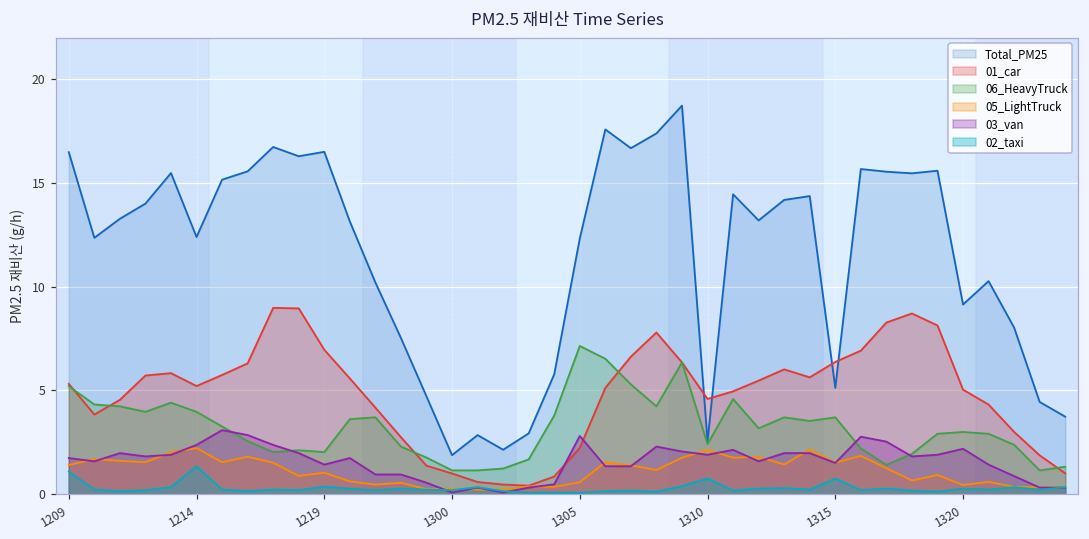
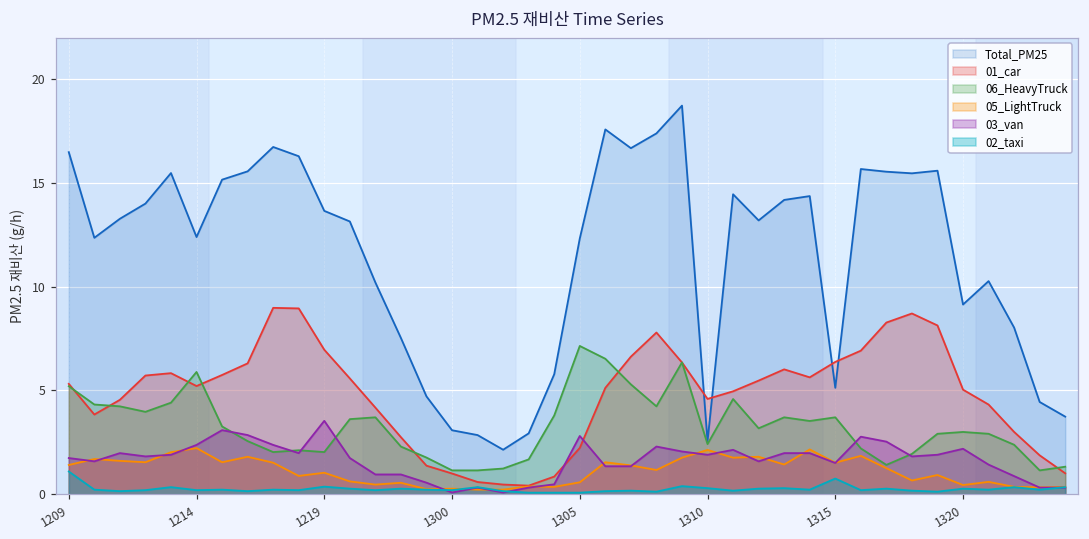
06_HeavyTruck, 1214: 4.0 -> 5.9
02_taxi, 1214: 1.3 -> 0.2
Total_PM25, 1219: 16.5 -> 13.6
03_van, 1219: 1.4 -> 3.5
Total_PM25, 1300: 1.9 -> 3.1
02_taxi, 1310: 0.8 -> 0.3
